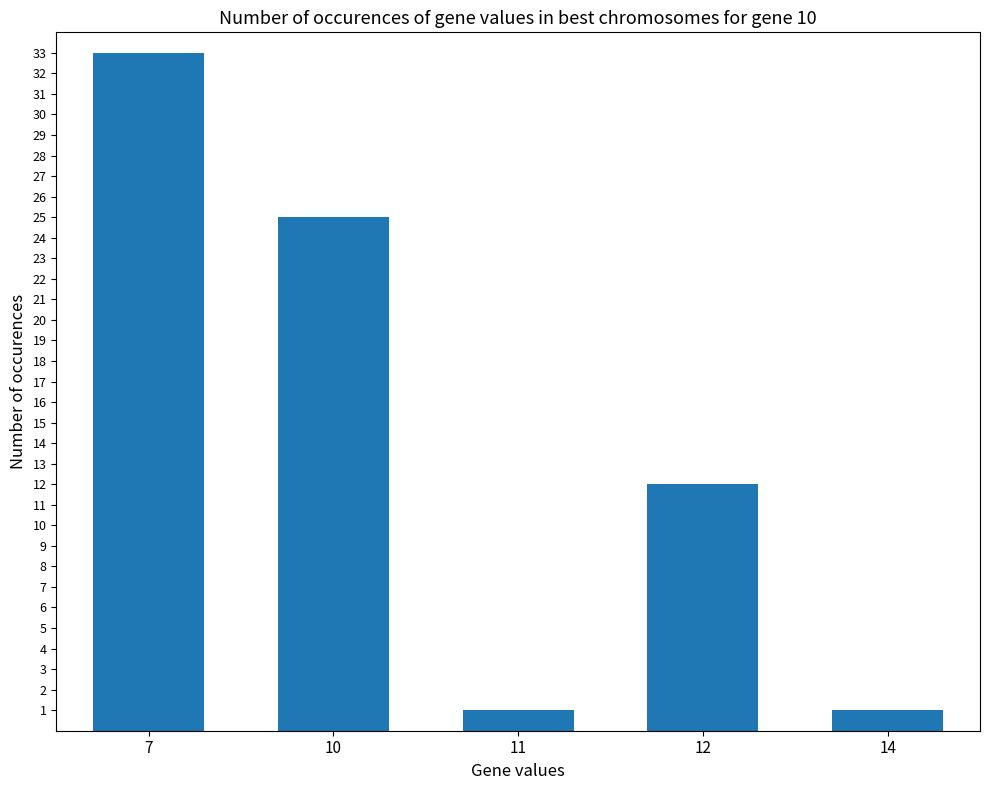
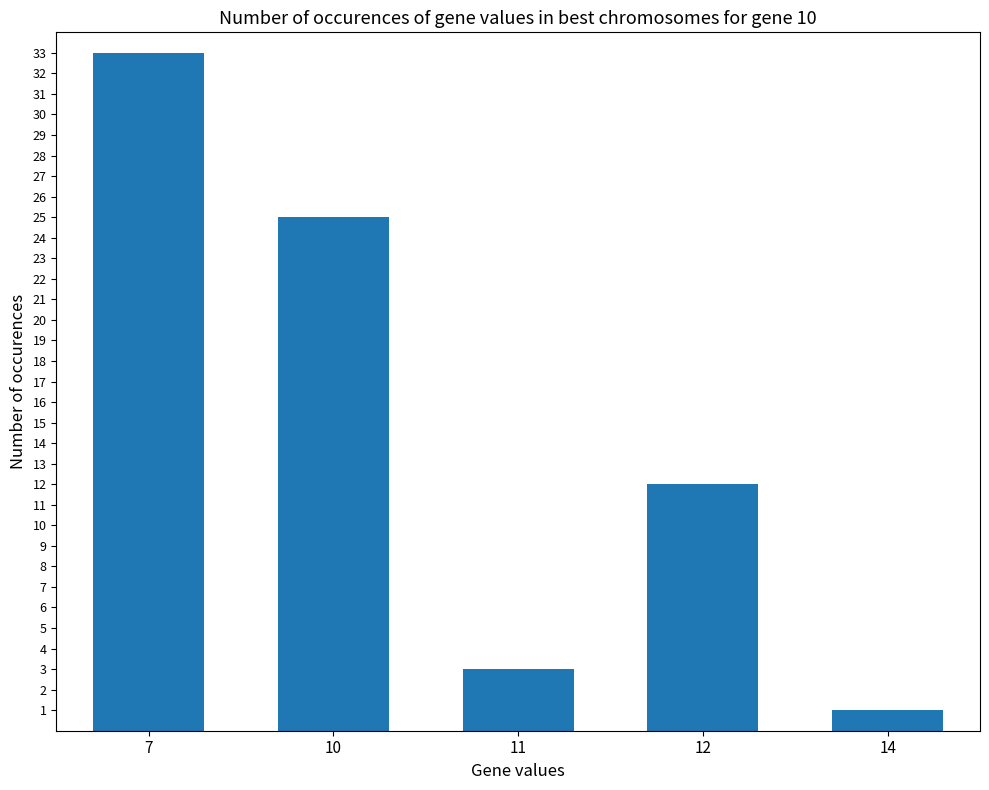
11: 1 -> 3
